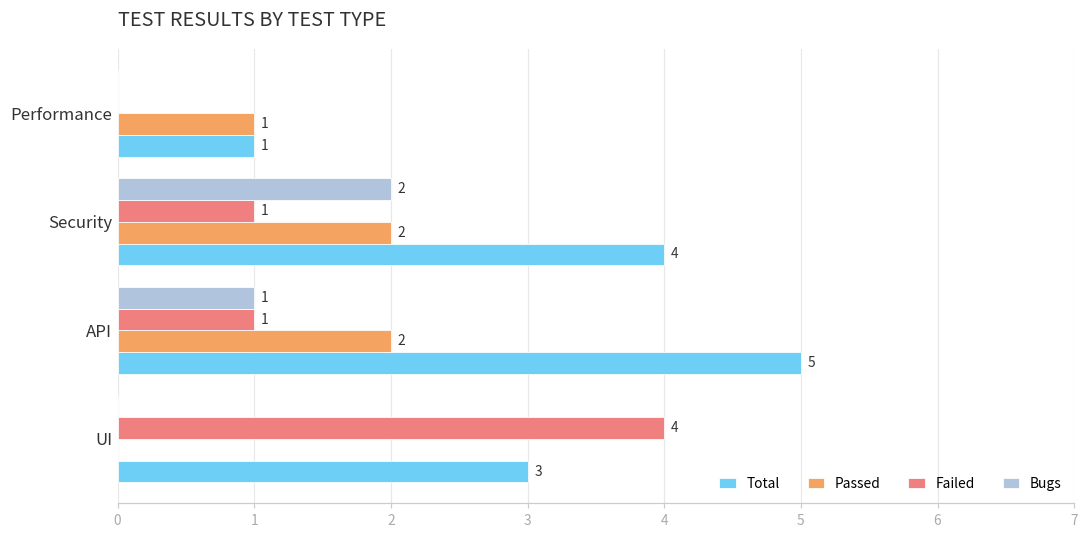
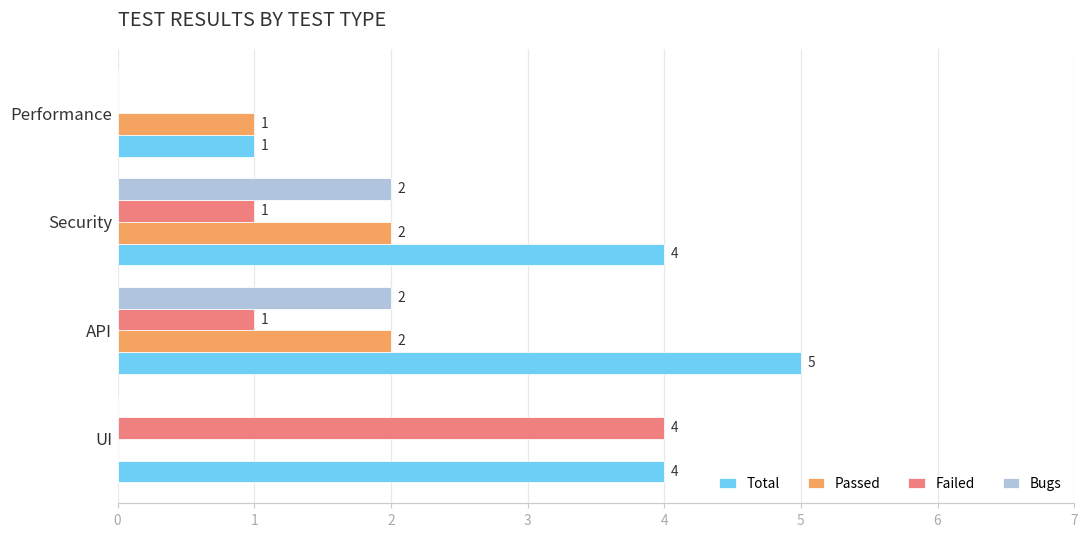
Bugs, API: 1 -> 2
Total, UI: 3 -> 4
